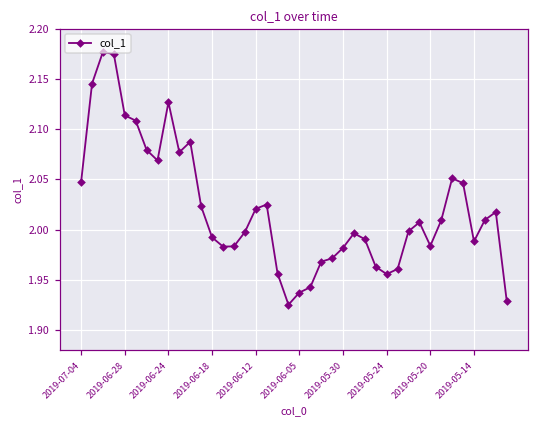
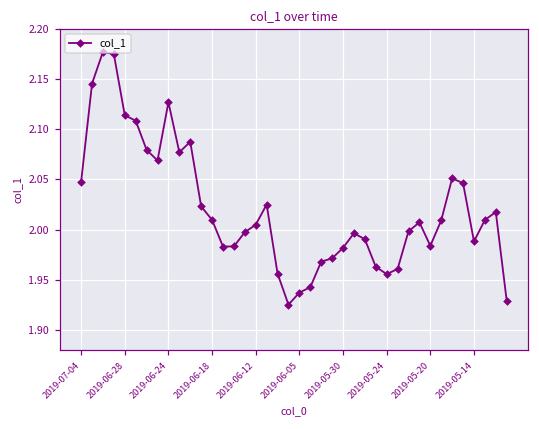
2019-06-18: 1.99 -> 2.01
2019-06-12: 2.02 -> 2.00
